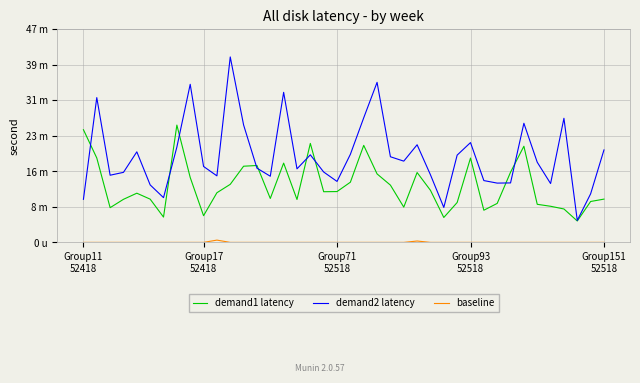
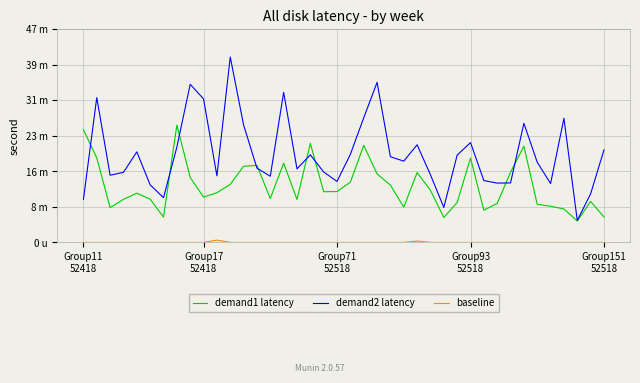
demand1 latency, Group17 52418: 6 m -> 10 m
demand2 latency, Group17 52418: 17 m -> 31 m
demand1 latency, Group151 52518: 9 m -> 6 m
